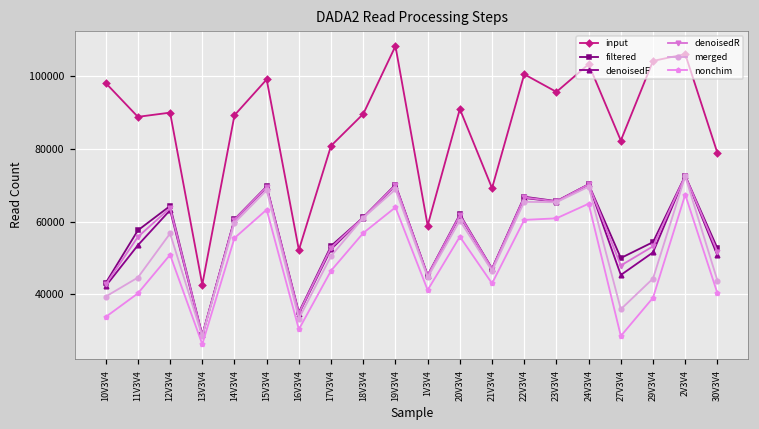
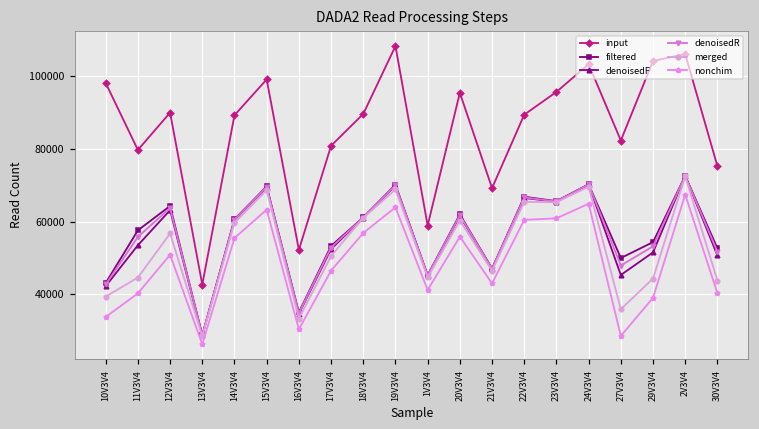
input, 11V3V4: 89000 -> 80000
input, 20V3V4: 91000 -> 95000
input, 22V3V4: 101000 -> 89000
input, 30V3V4: 79000 -> 75000
